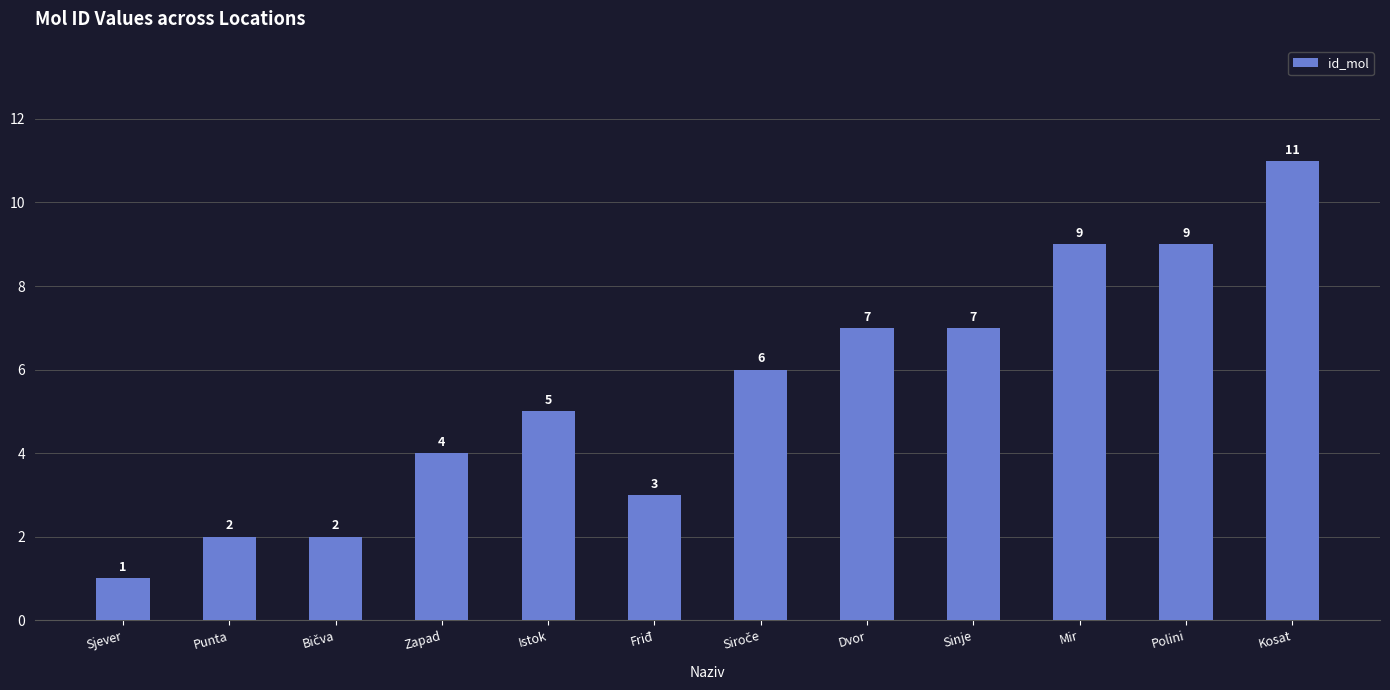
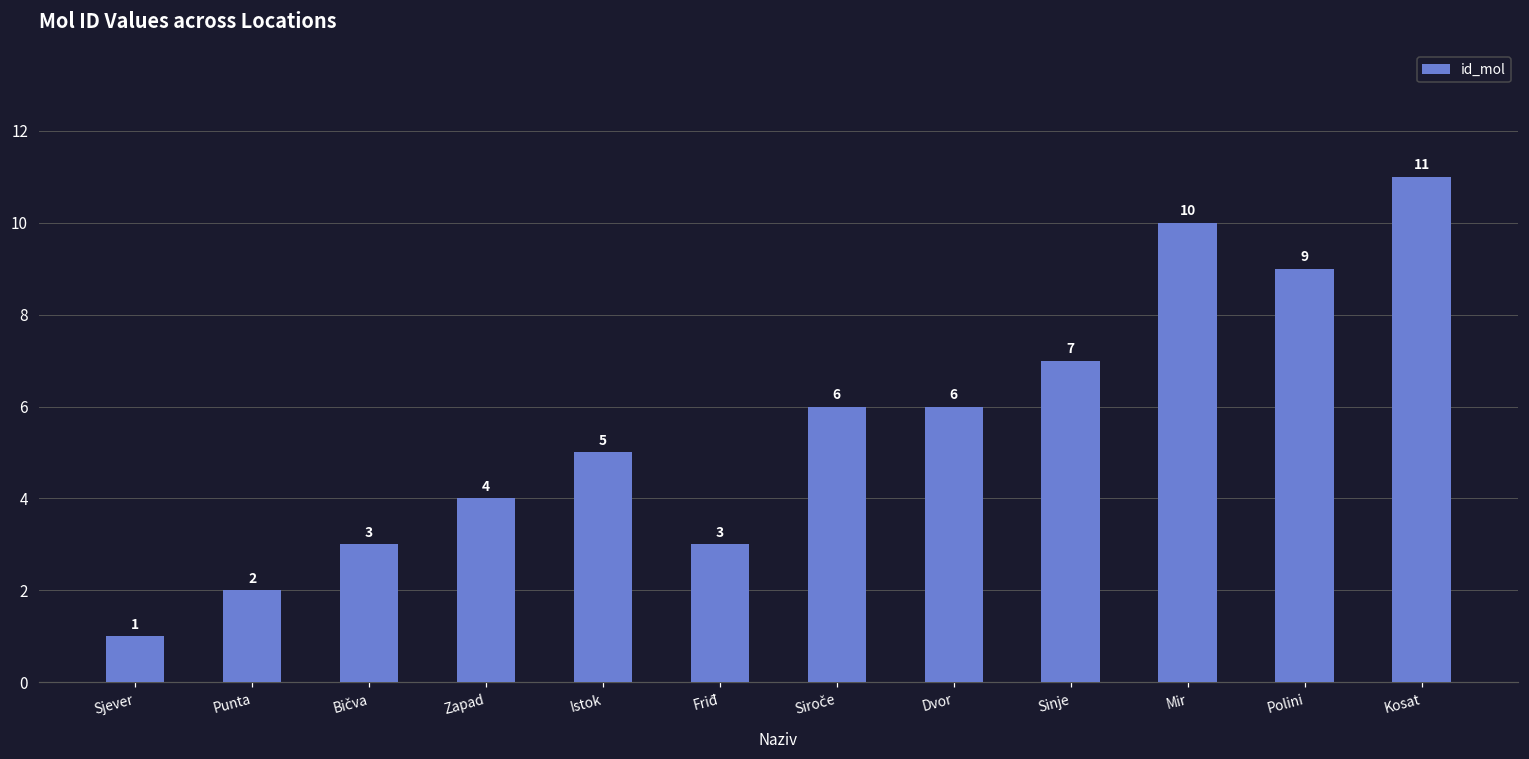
Bičva: 2 -> 3
Dvor: 7 -> 6
Mir: 9 -> 10
